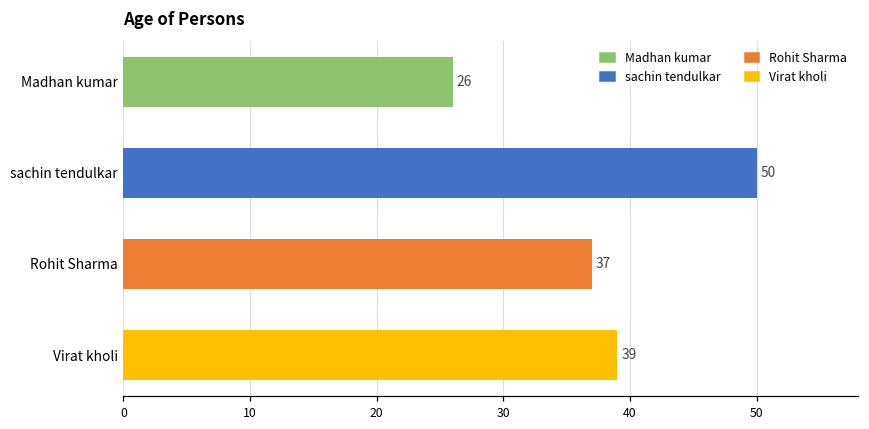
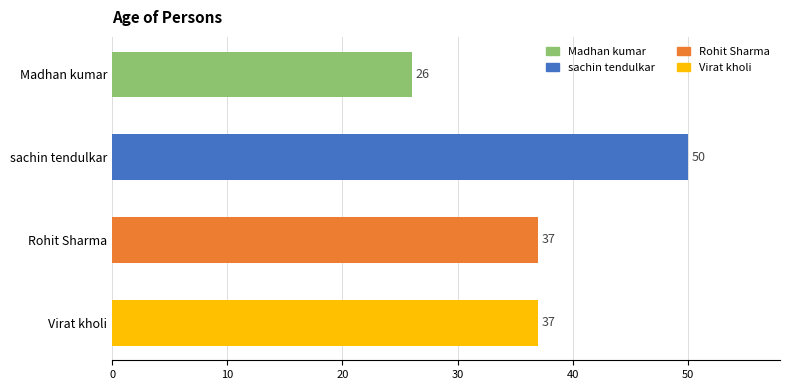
Virat kholi: 39 -> 37
